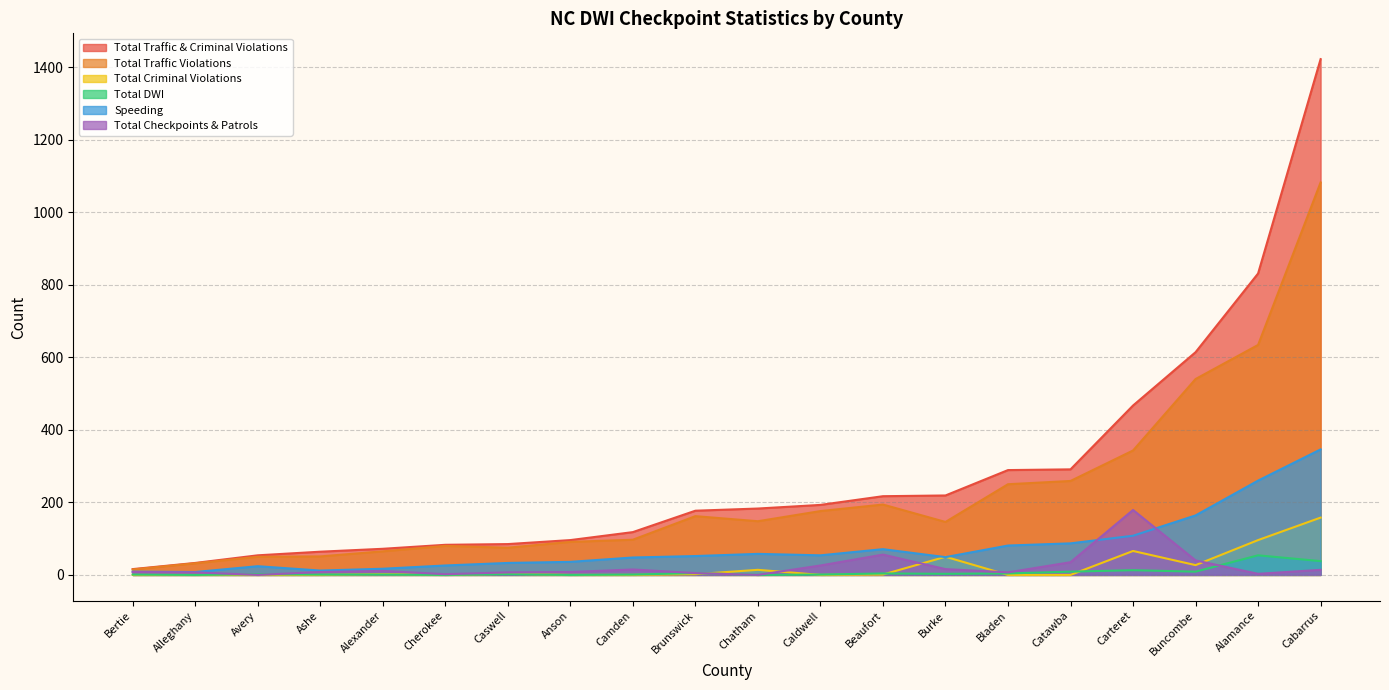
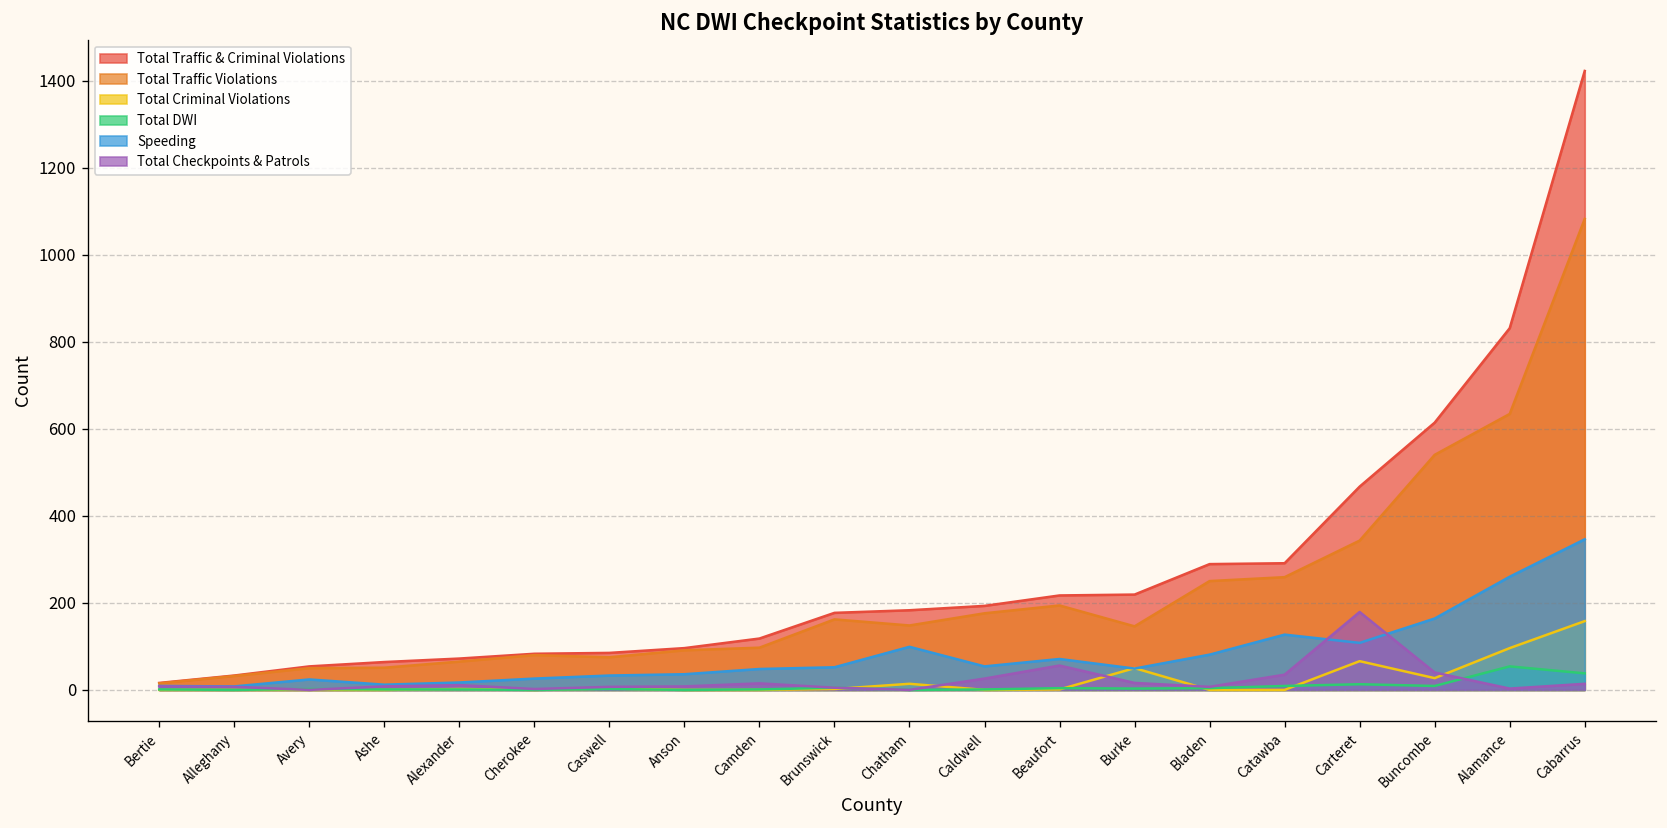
Speeding, Chatham: 60 -> 100
Speeding, Catawba: 90 -> 130
